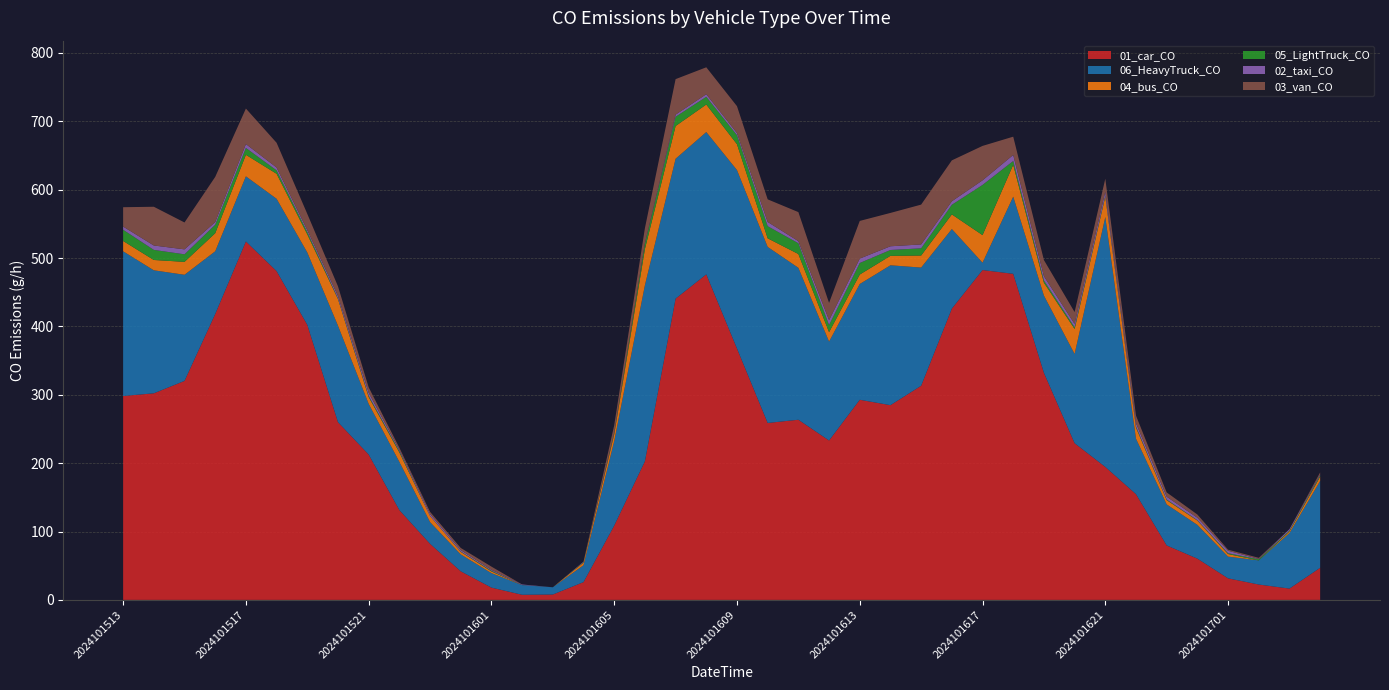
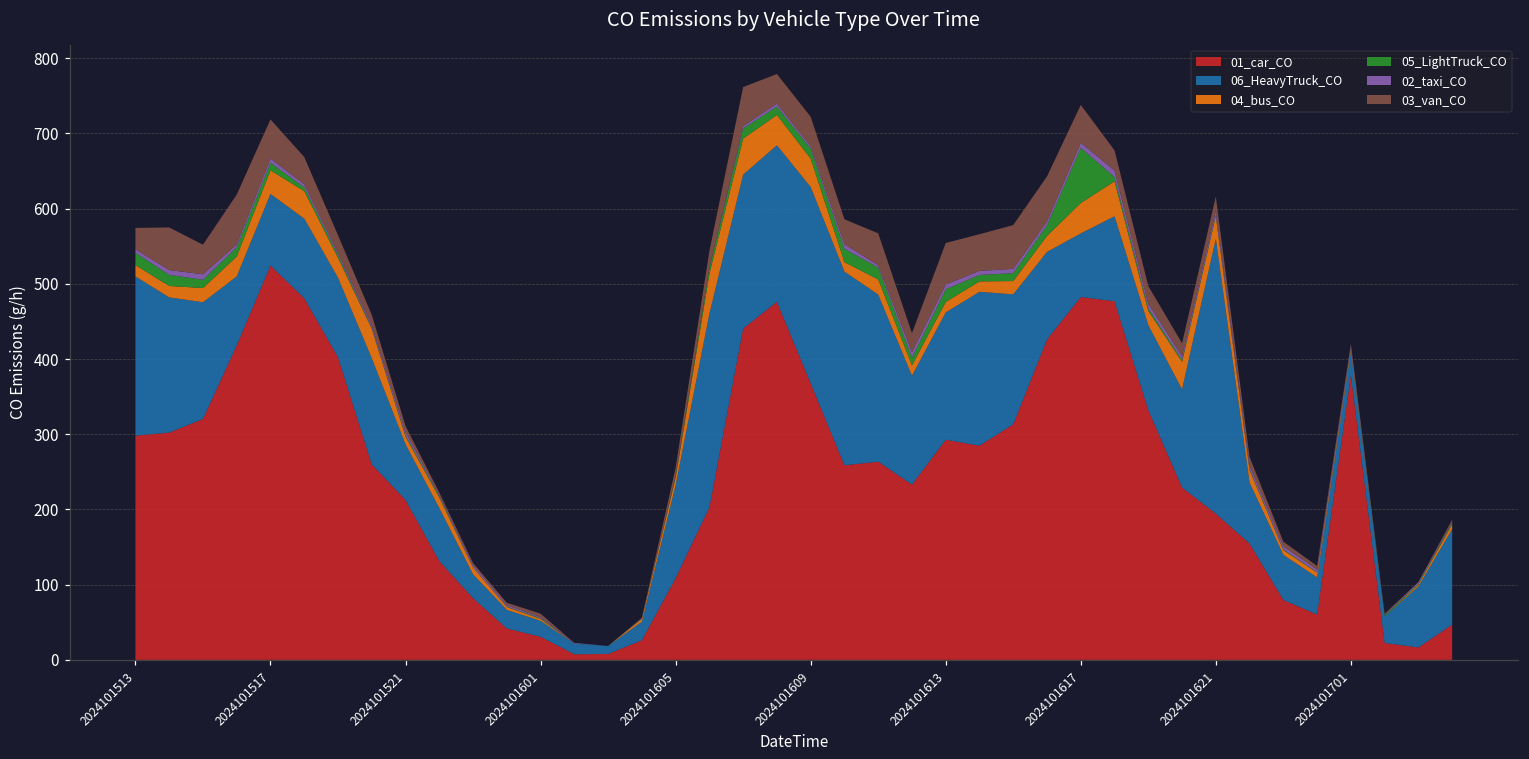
01_car_CO, 2024101601: 20 -> 30
06_HeavyTruck_CO, 2024101617: 10 -> 80
01_car_CO, 2024101701: 30 -> 380
